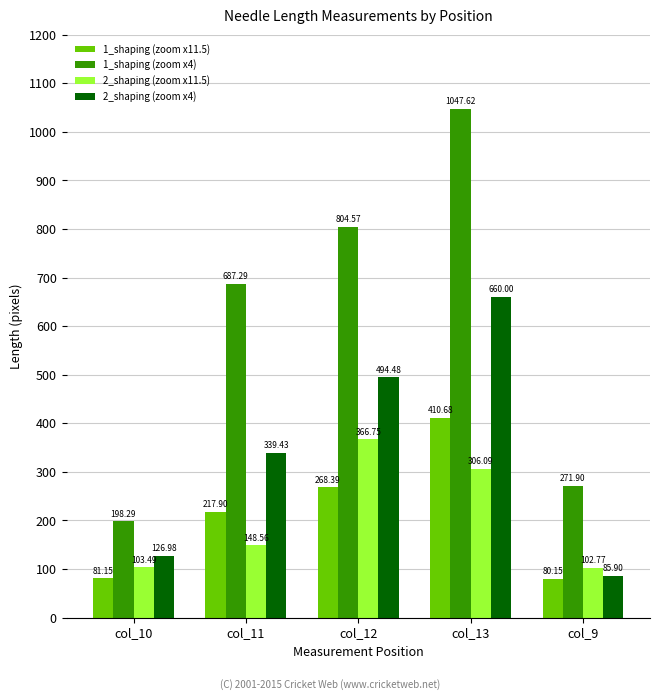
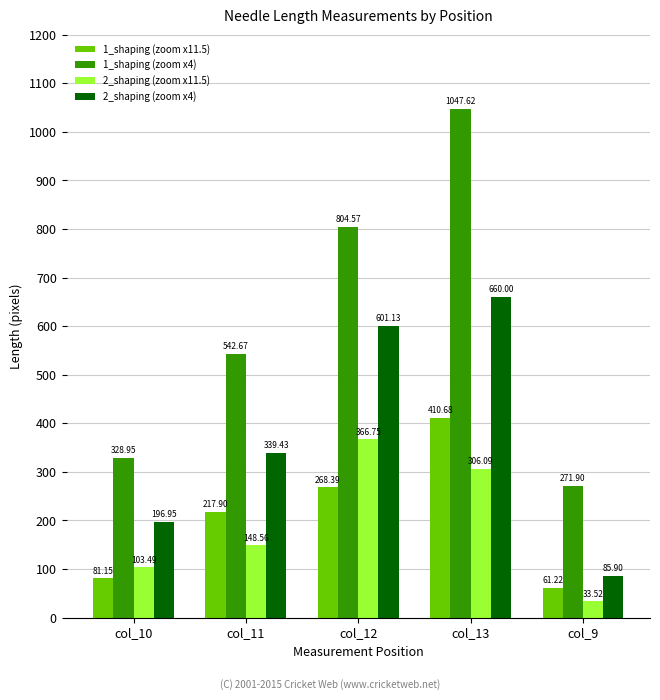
1_shaping (zoom x4), col_10: 198.29 -> 328.95
2_shaping (zoom x4), col_10: 126.98 -> 196.95
1_shaping (zoom x4), col_11: 687.29 -> 542.67
2_shaping (zoom x4), col_12: 494.48 -> 601.13
1_shaping (zoom x11.5), col_9: 80.15 -> 61.22
2_shaping (zoom x11.5), col_9: 102.77 -> 33.52
